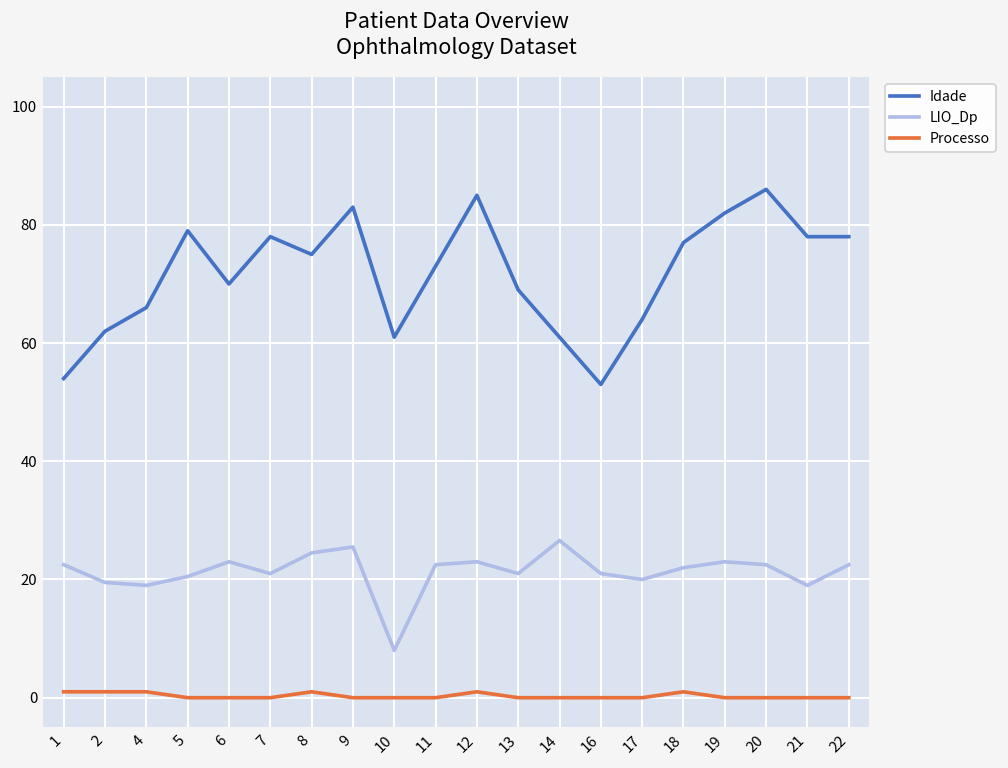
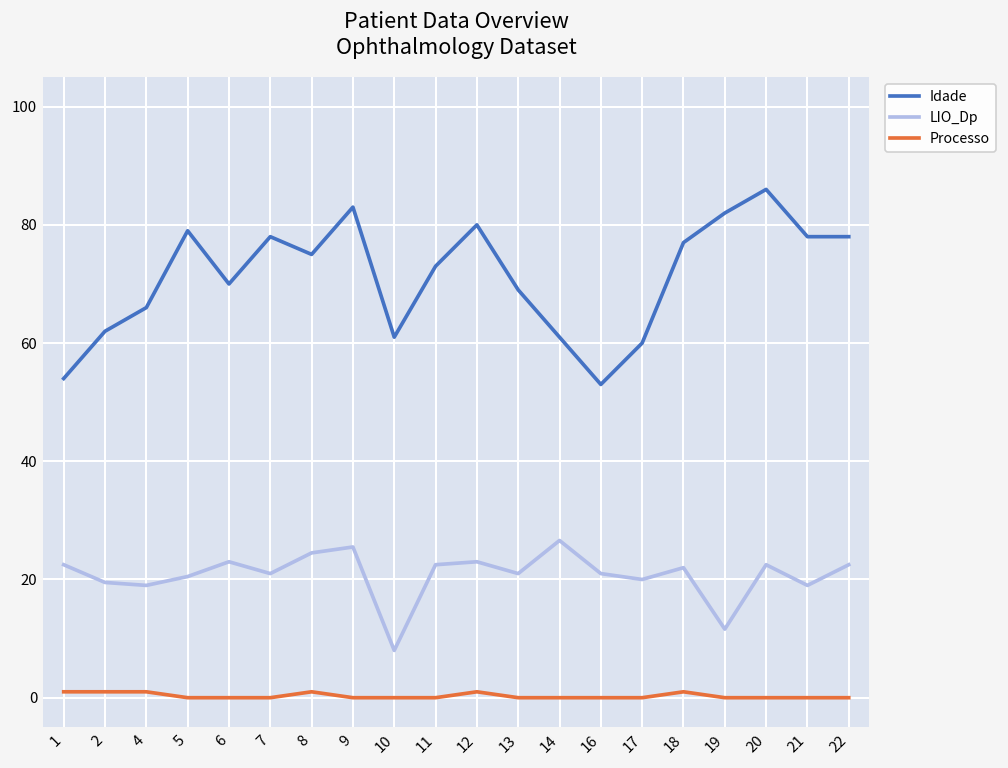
Idade, 12: 85 -> 80
Idade, 17: 64 -> 60
LIO_Dp, 19: 23 -> 12
